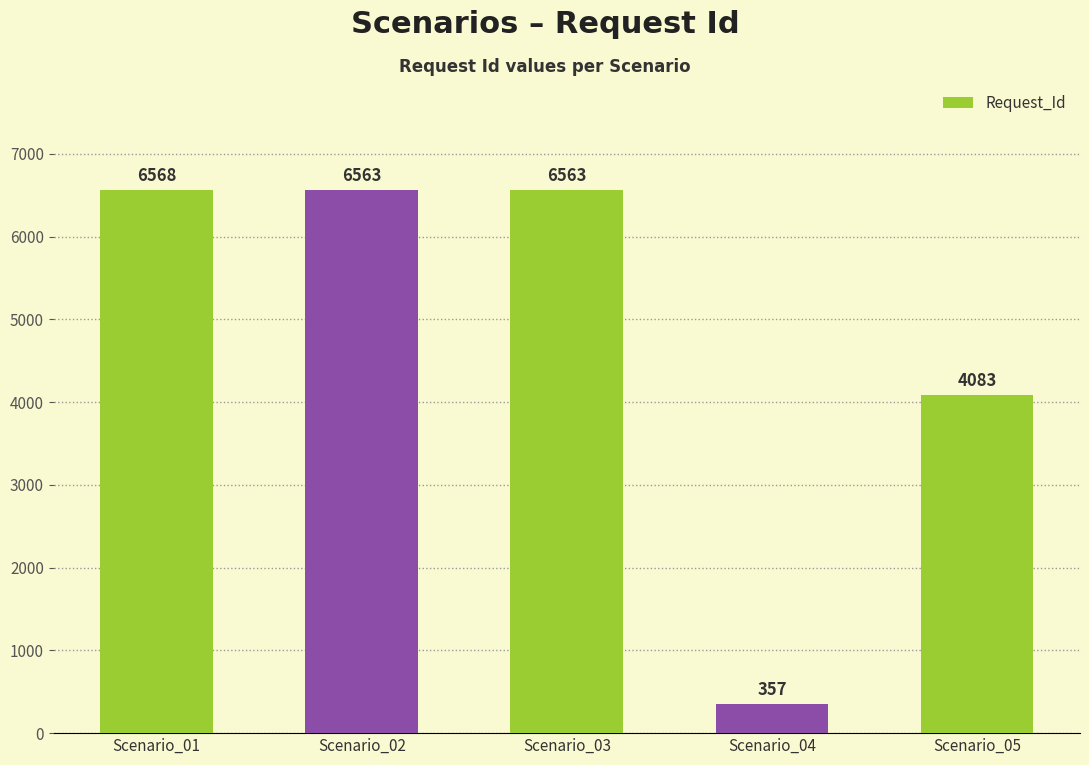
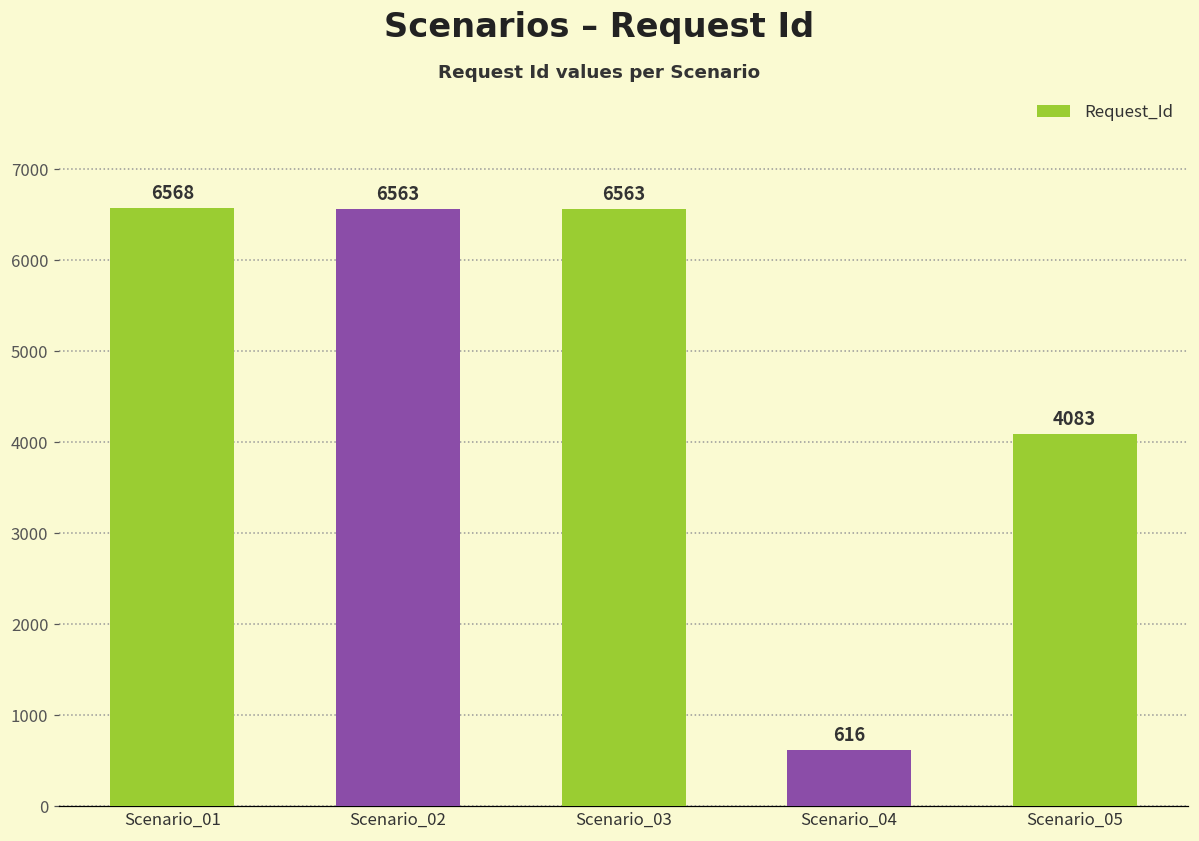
Scenario_04: 357 -> 616
